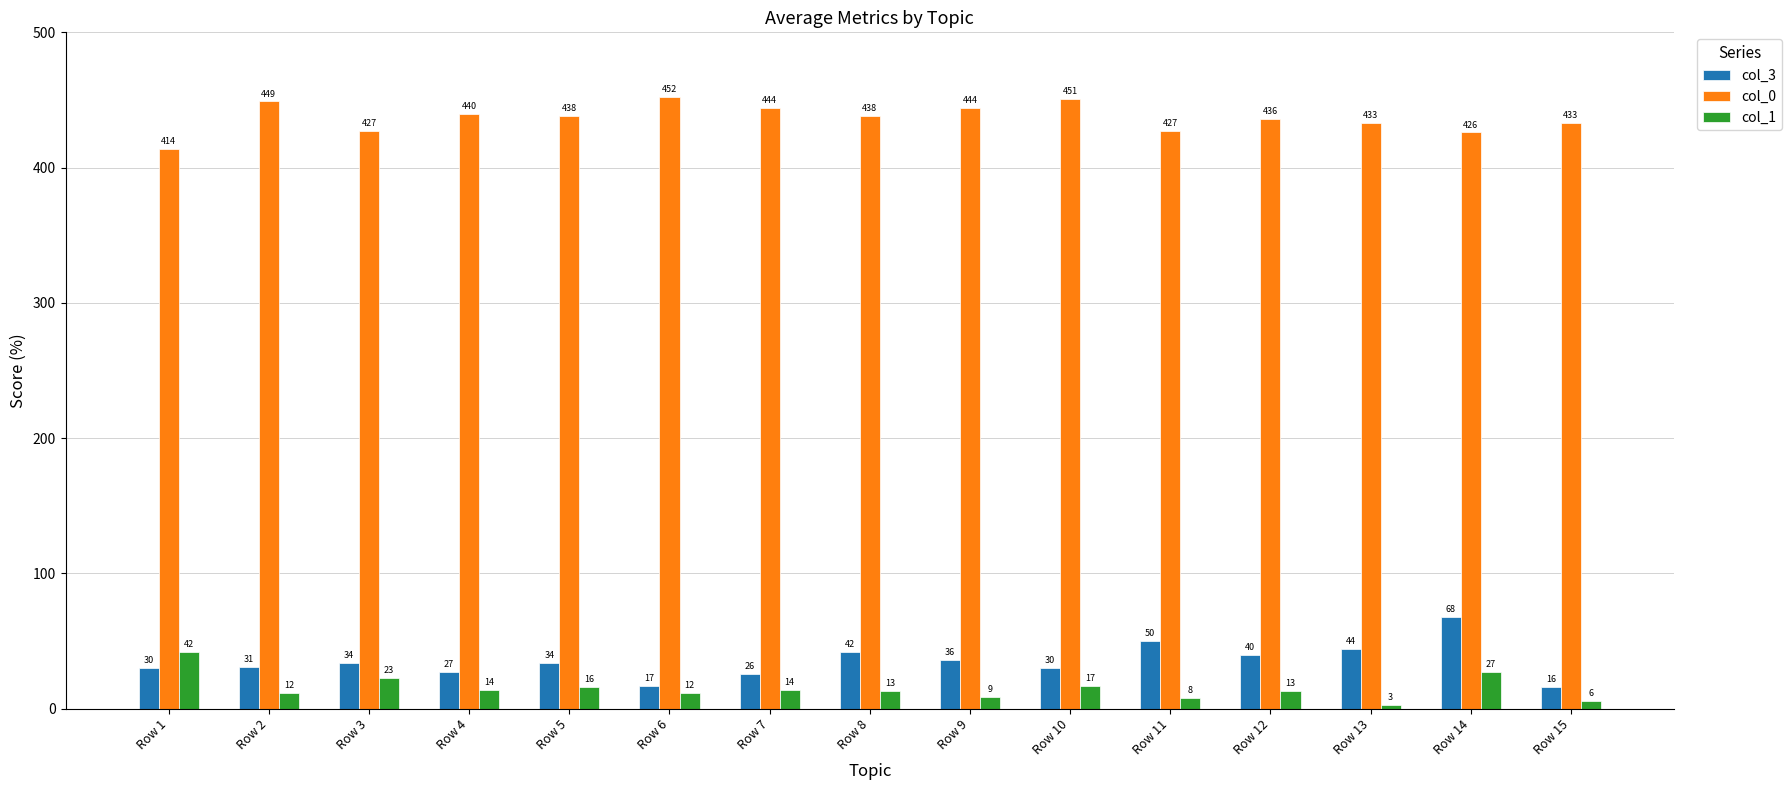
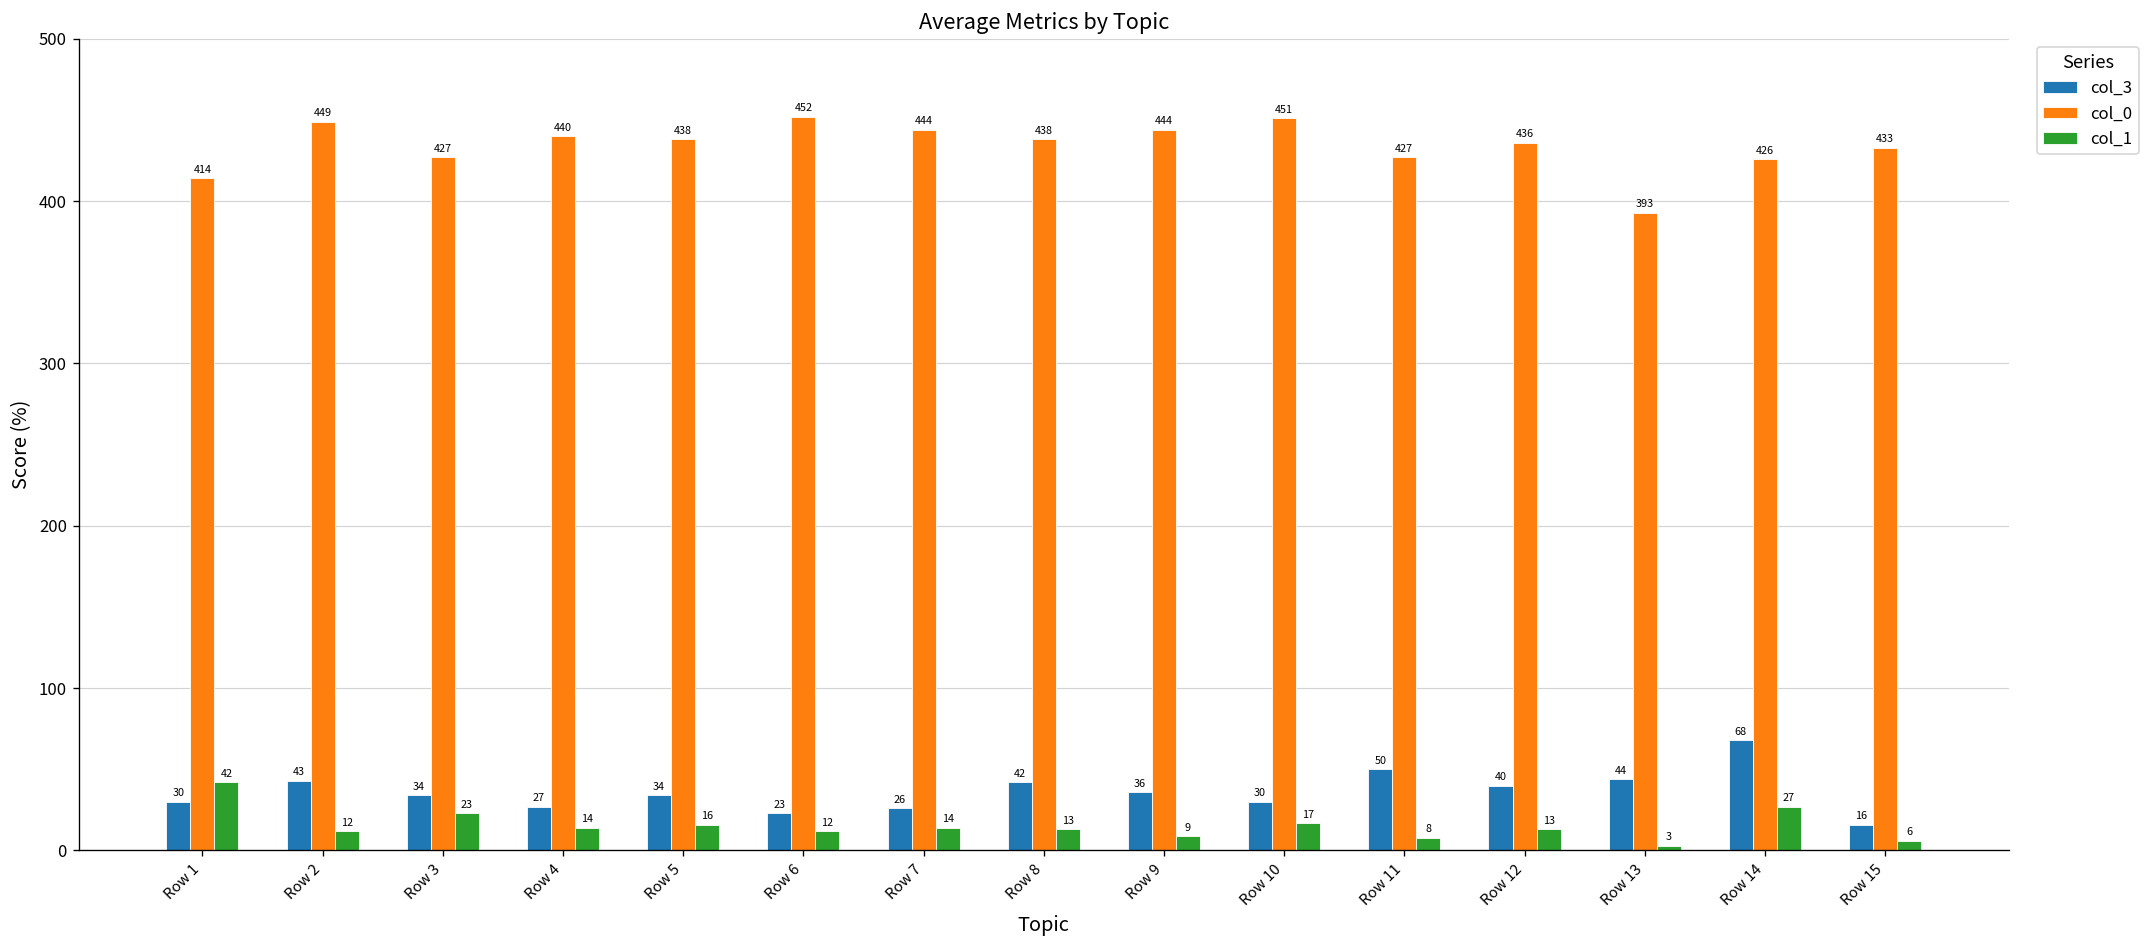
col_3, Row 2: 31 -> 43
col_3, Row 6: 17 -> 23
col_0, Row 13: 433 -> 393
